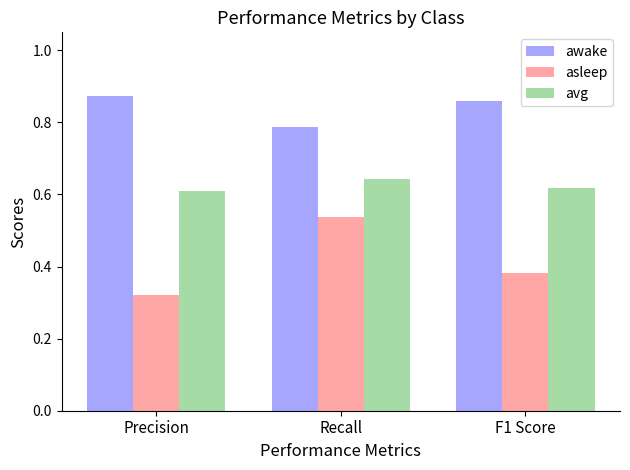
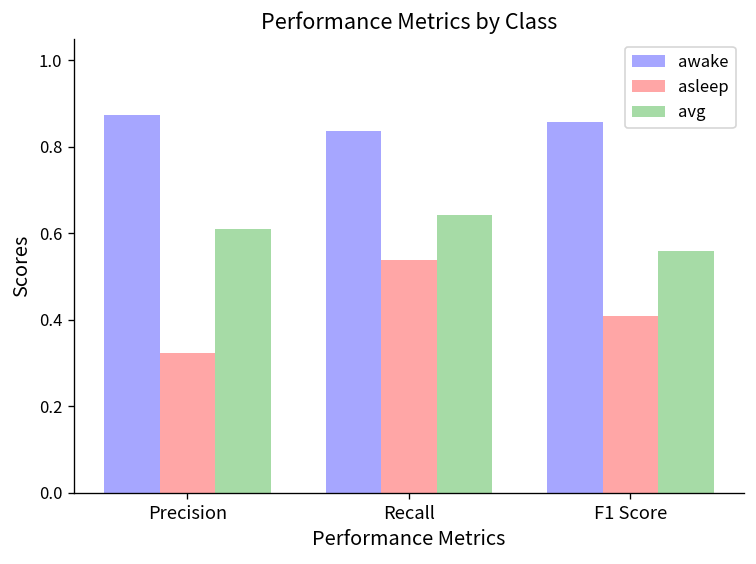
awake, Recall: 0.79 -> 0.84
asleep, F1 Score: 0.38 -> 0.41
avg, F1 Score: 0.62 -> 0.56
